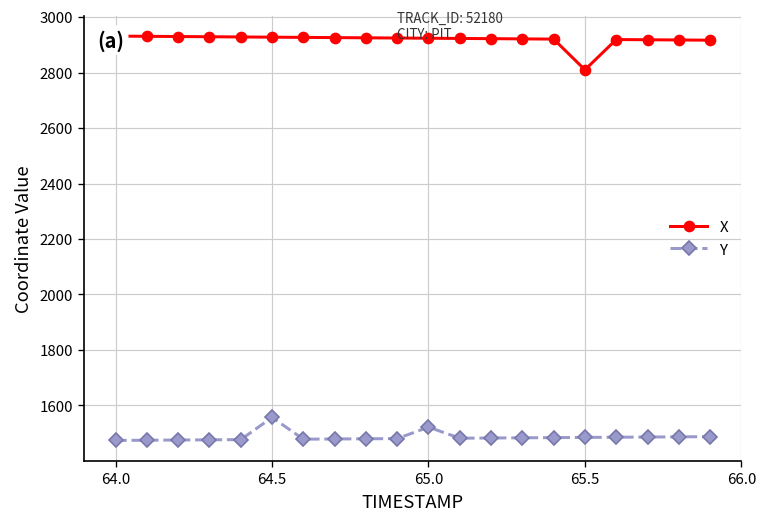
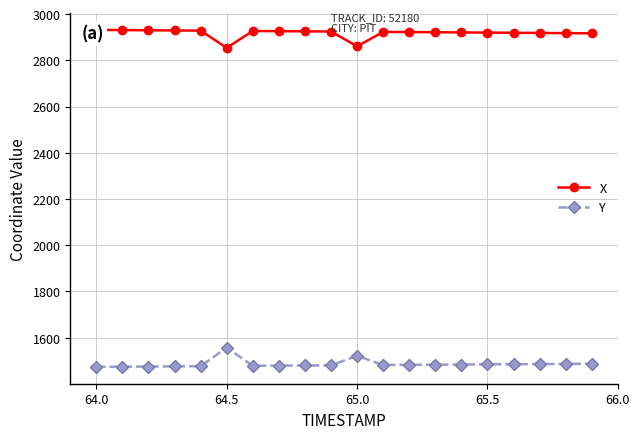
X, 64.5: 2930 -> 2850
X, 65.0: 2920 -> 2860
X, 65.5: 2810 -> 2920
